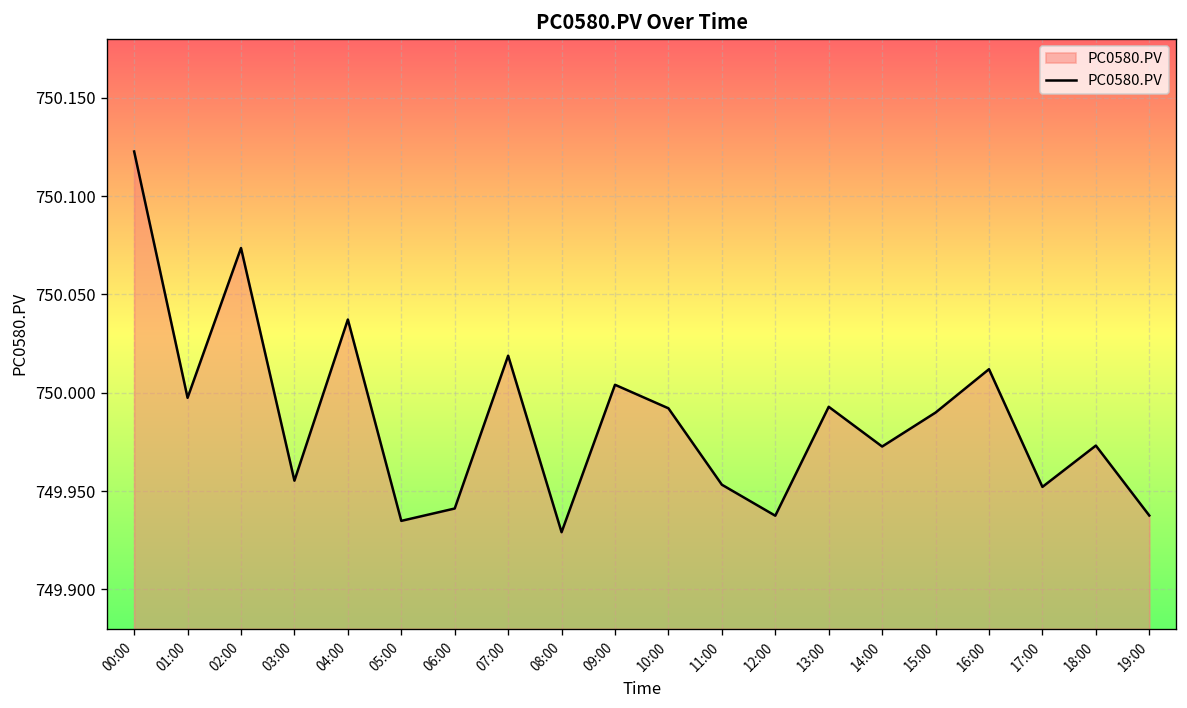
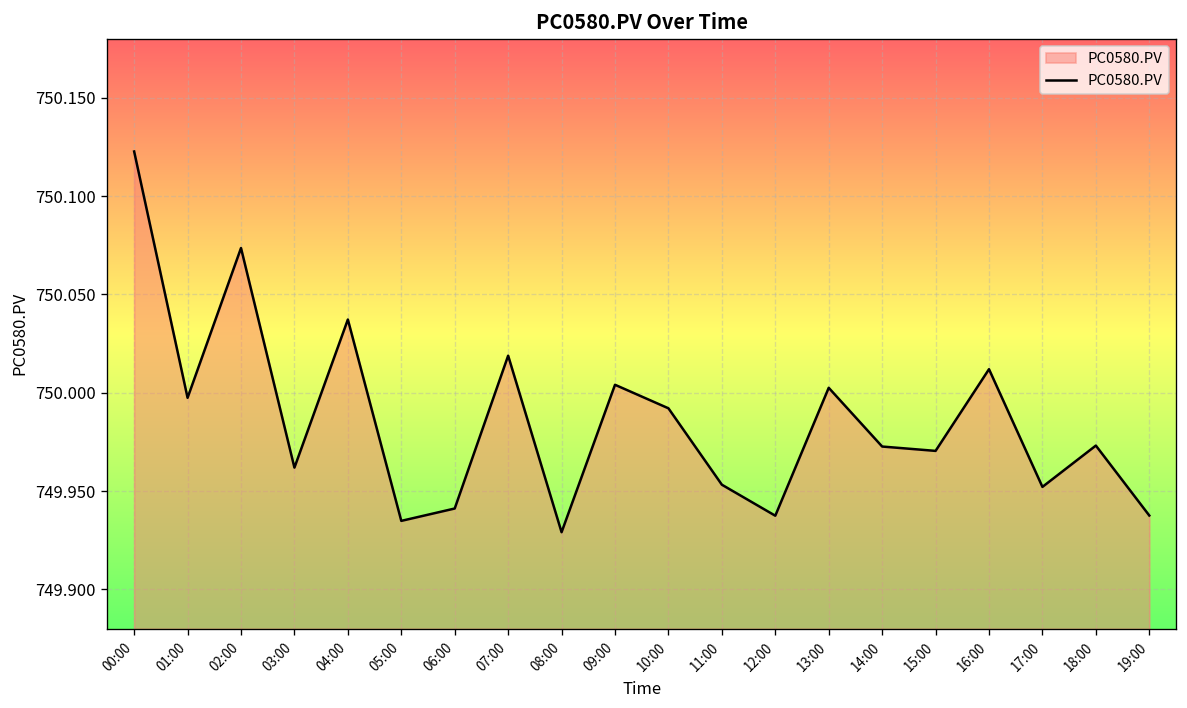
03:00: 749.955 -> 749.962
13:00: 749.993 -> 750.003
15:00: 749.990 -> 749.970
